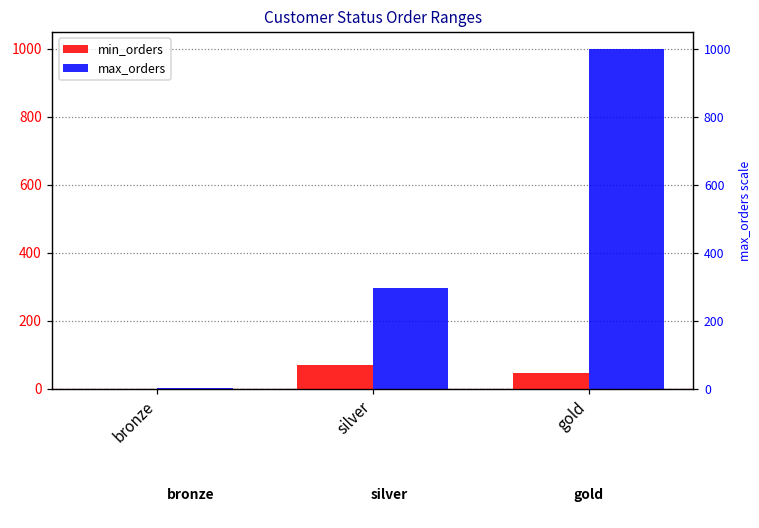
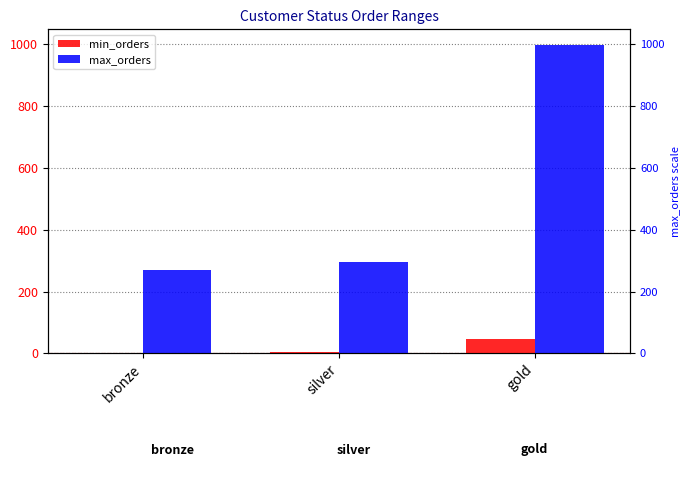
max_orders, bronze: 0 -> 270
min_orders, silver: 70 -> 0
